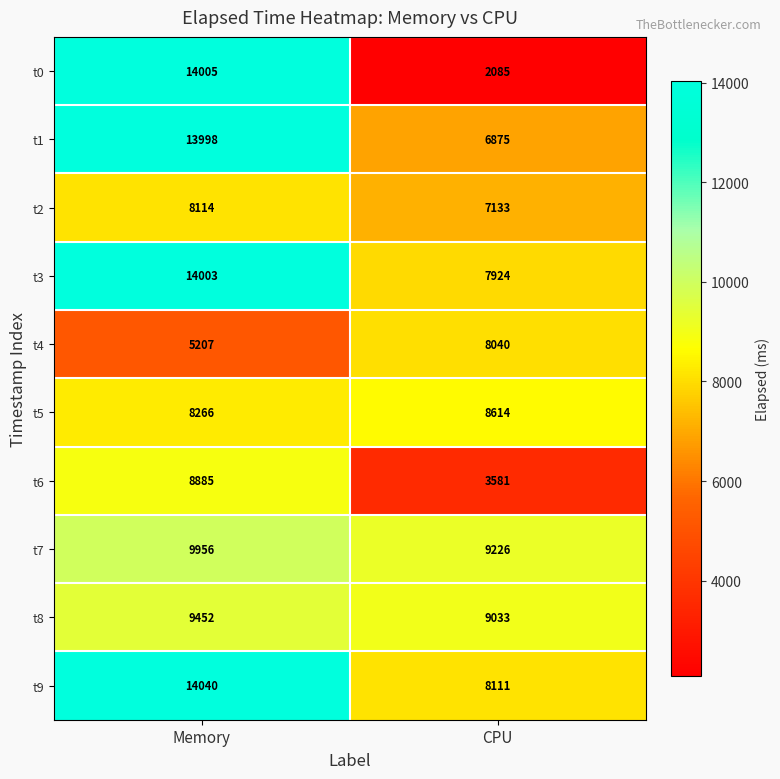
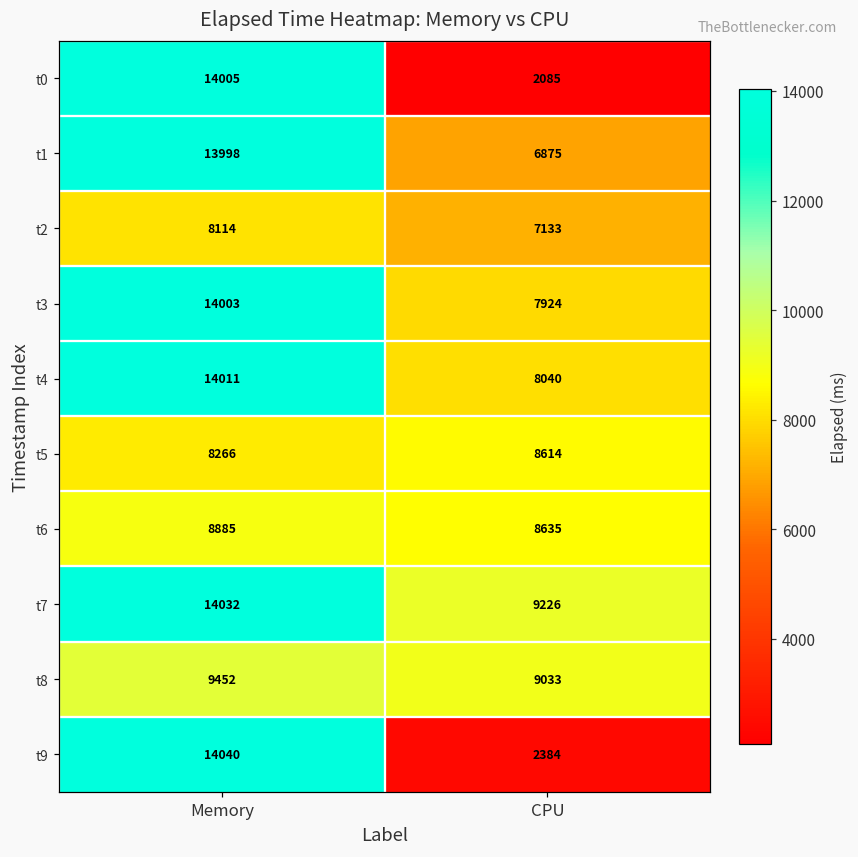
t4, Memory: 5207 -> 14011
t6, CPU: 3581 -> 8635
t7, Memory: 9956 -> 14032
t9, CPU: 8111 -> 2384
